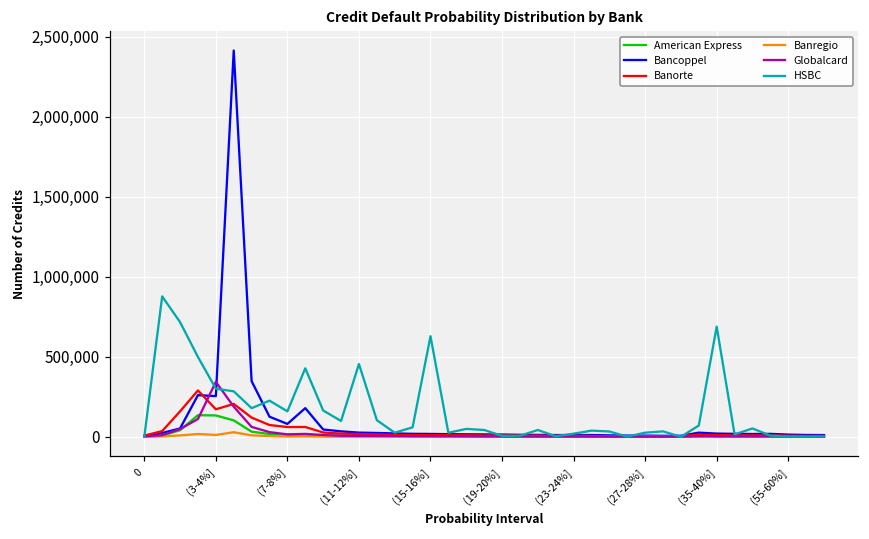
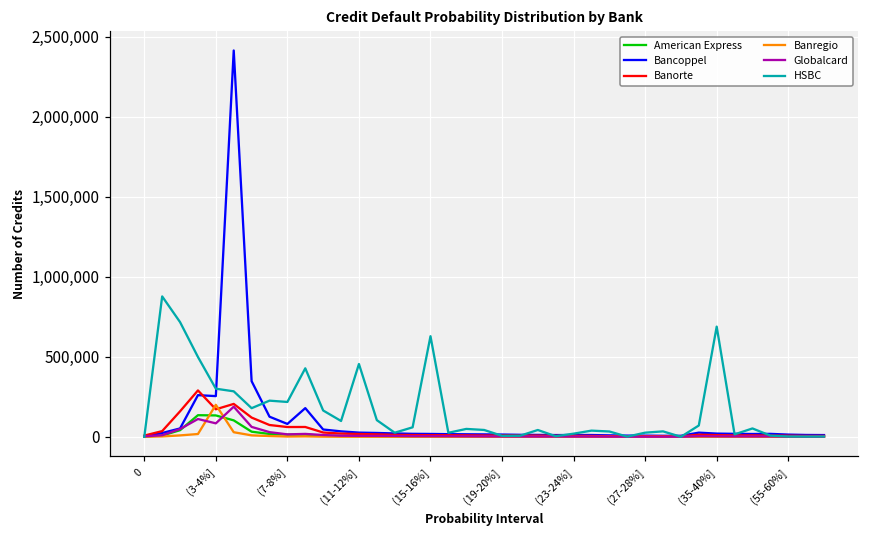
Banregio, (3-4%]: 10,000 -> 200,000
Globalcard, (3-4%]: 340,000 -> 80,000
HSBC, (7-8%]: 160,000 -> 220,000
